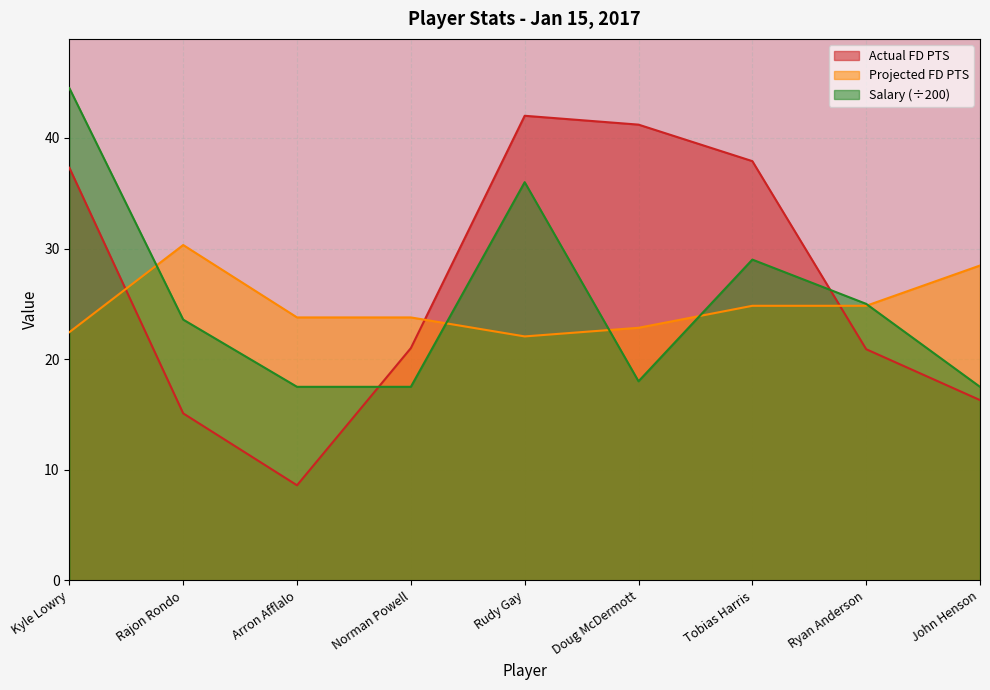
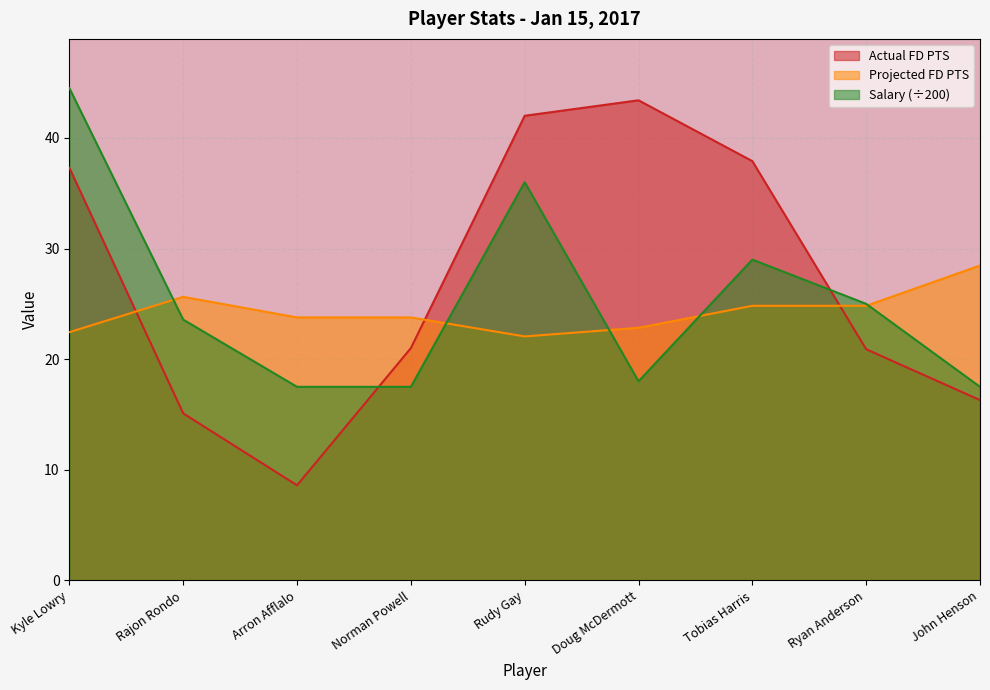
Projected FD PTS, Rajon Rondo: 30.3 -> 25.6
Actual FD PTS, Doug McDermott: 41.2 -> 43.4
